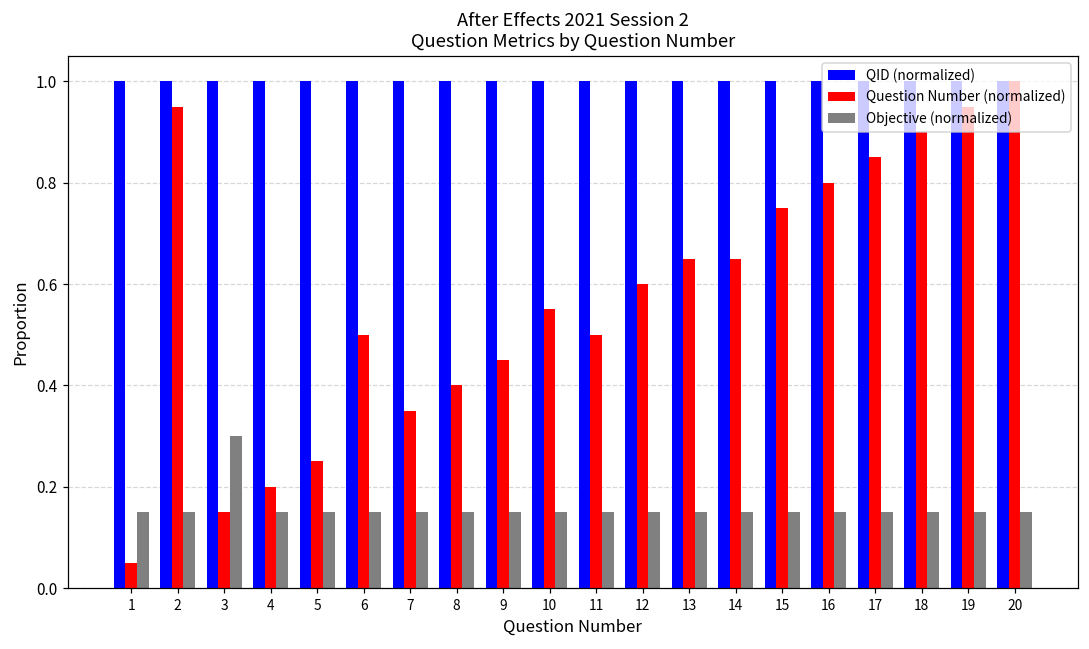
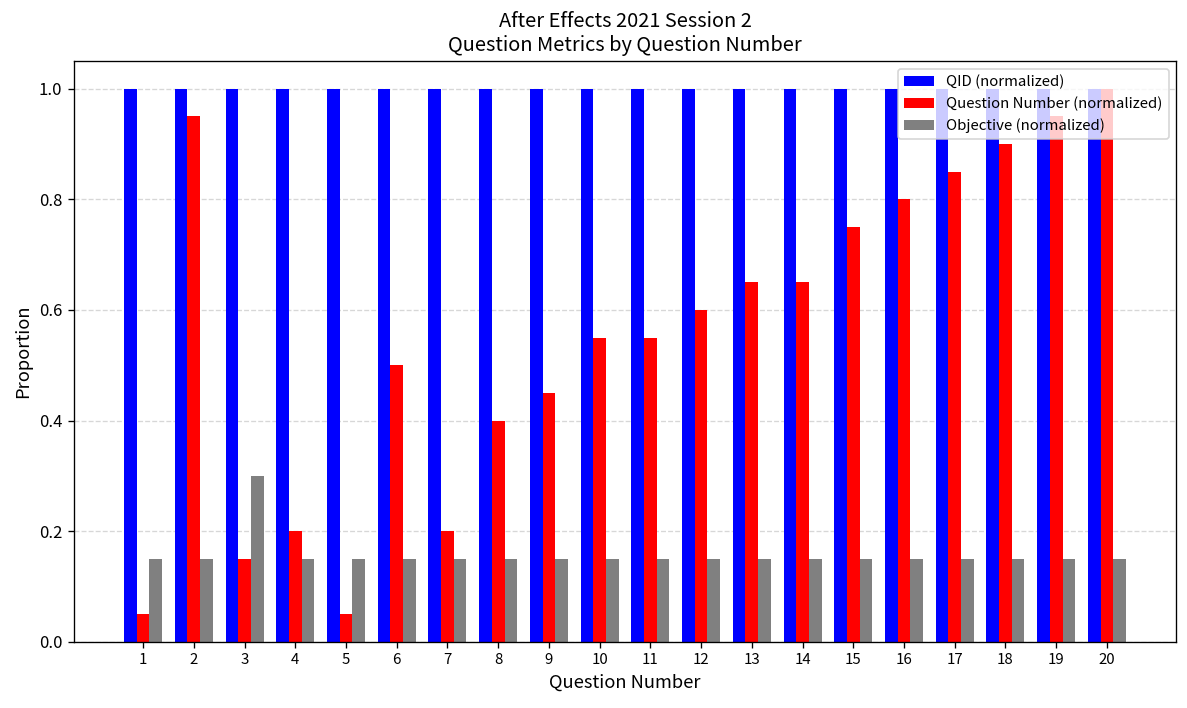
Question Number (normalized), 5: 0.25 -> 0.05
Question Number (normalized), 7: 0.35 -> 0.20
Question Number (normalized), 11: 0.50 -> 0.55
